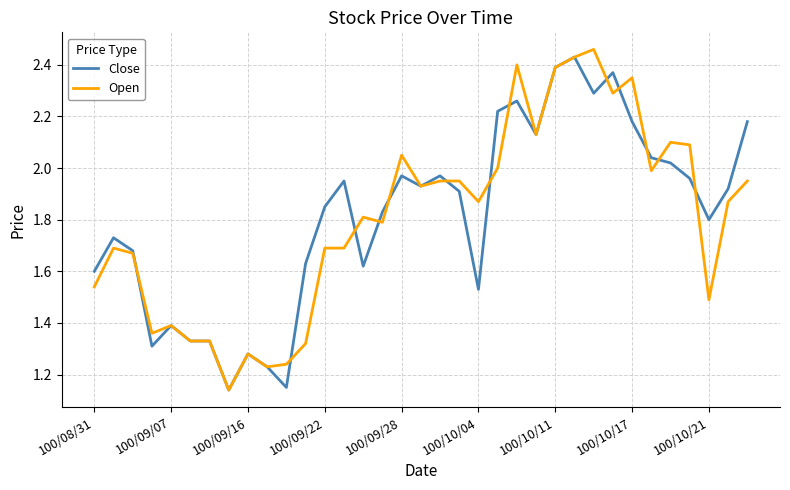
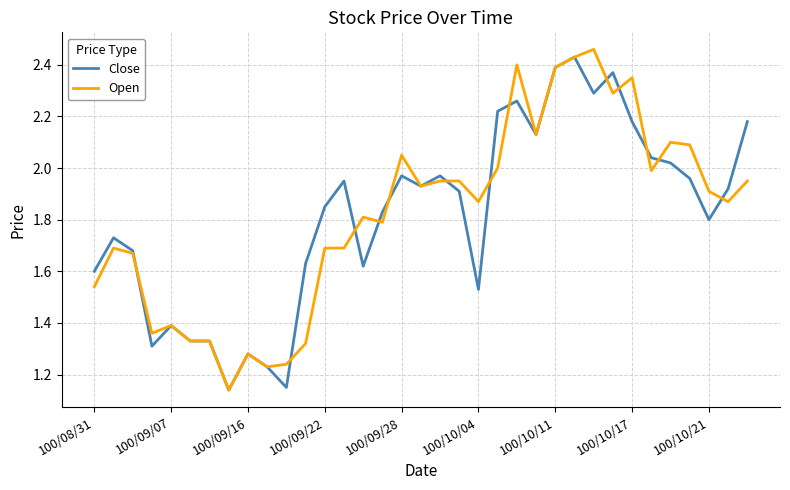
Open, 100/10/21: 1.49 -> 1.91
